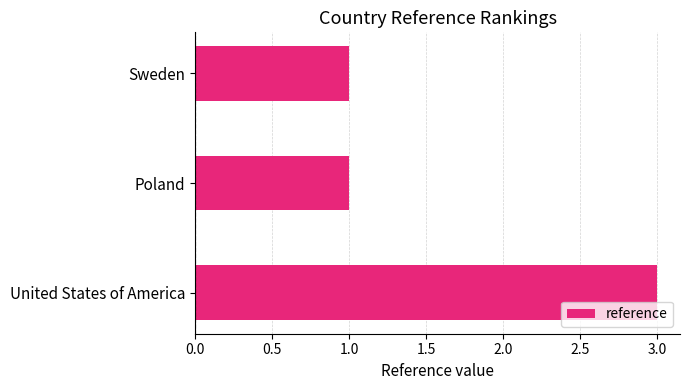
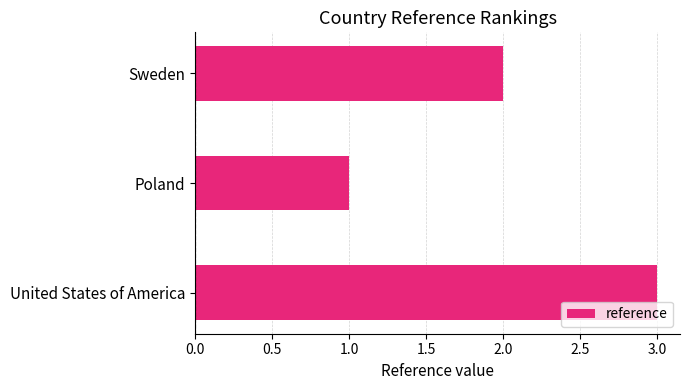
Sweden: 1 -> 2
